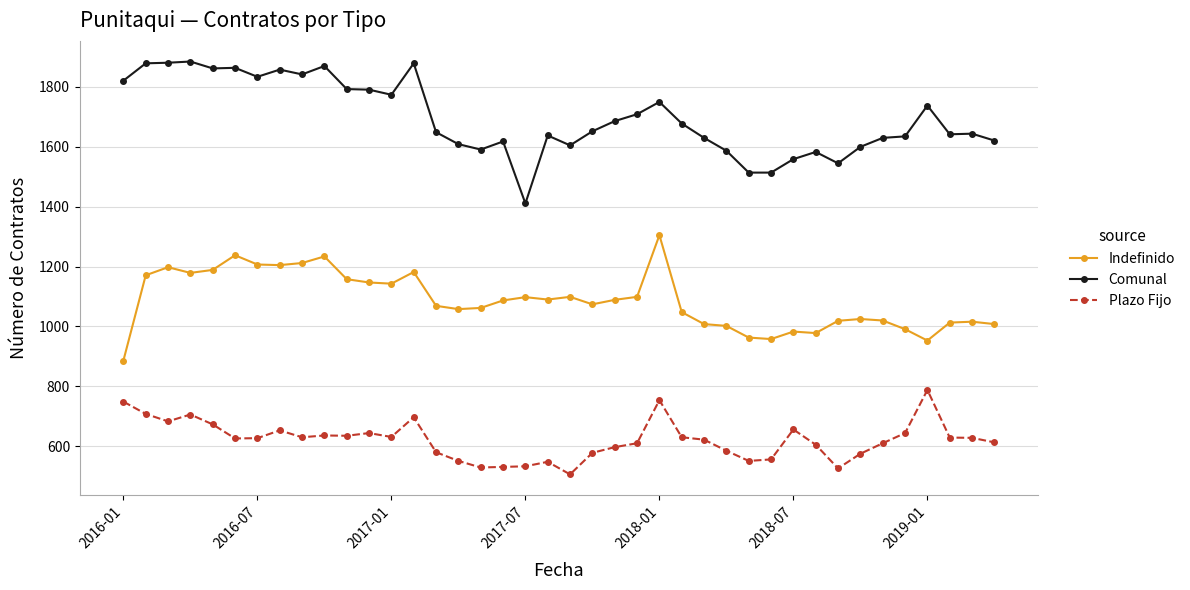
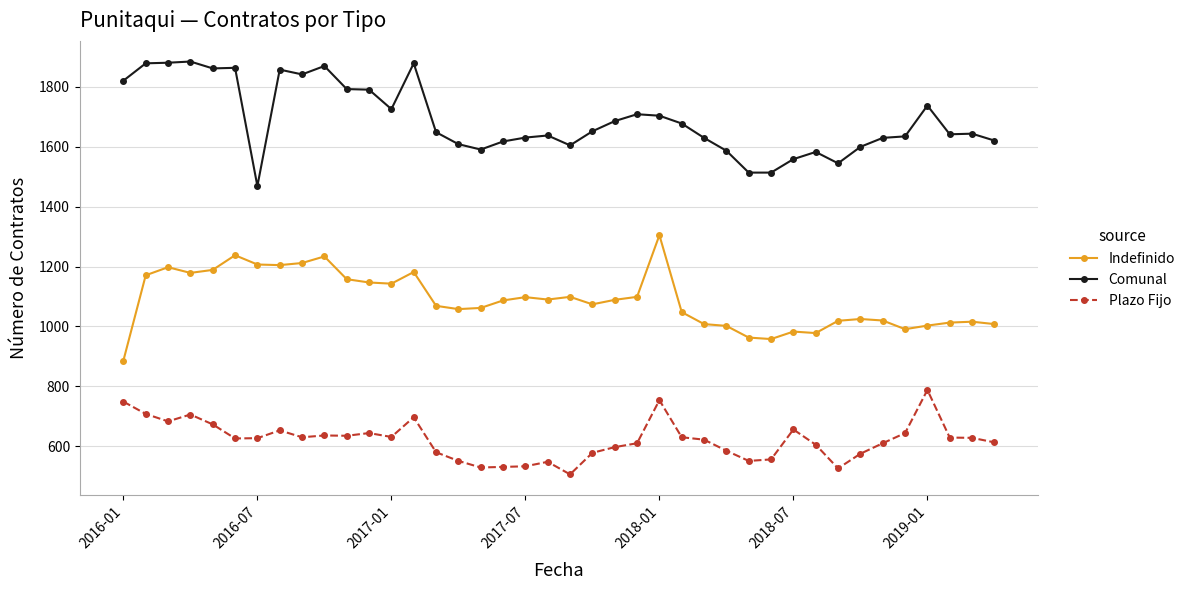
Comunal, 2016-07: 1830 -> 1470
Comunal, 2017-01: 1770 -> 1730
Comunal, 2017-07: 1410 -> 1630
Comunal, 2018-01: 1750 -> 1700
Indefinido, 2019-01: 950 -> 1000
